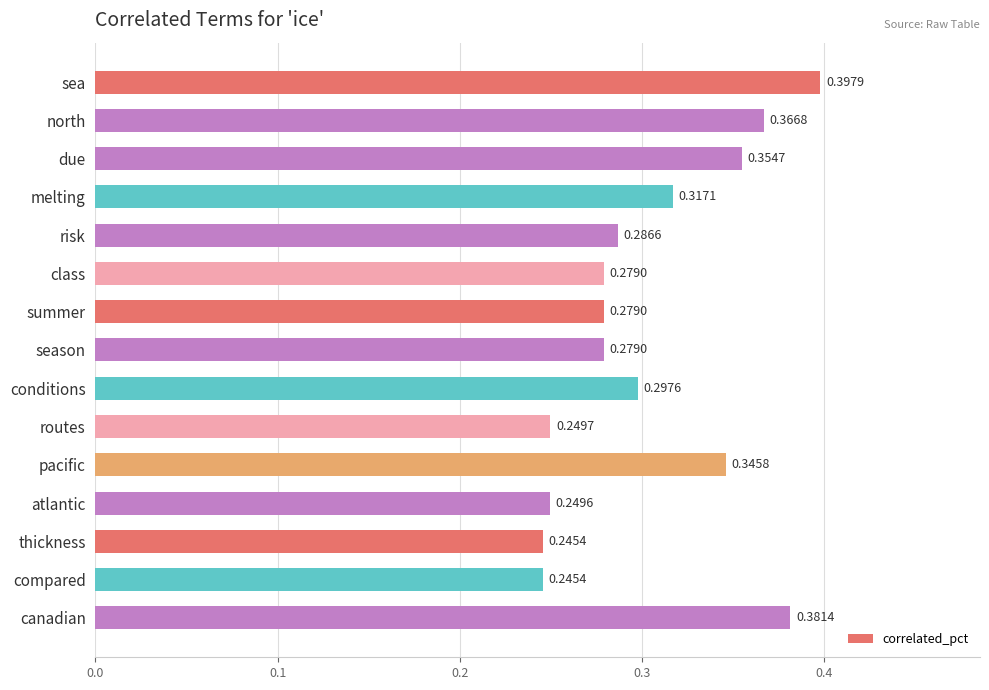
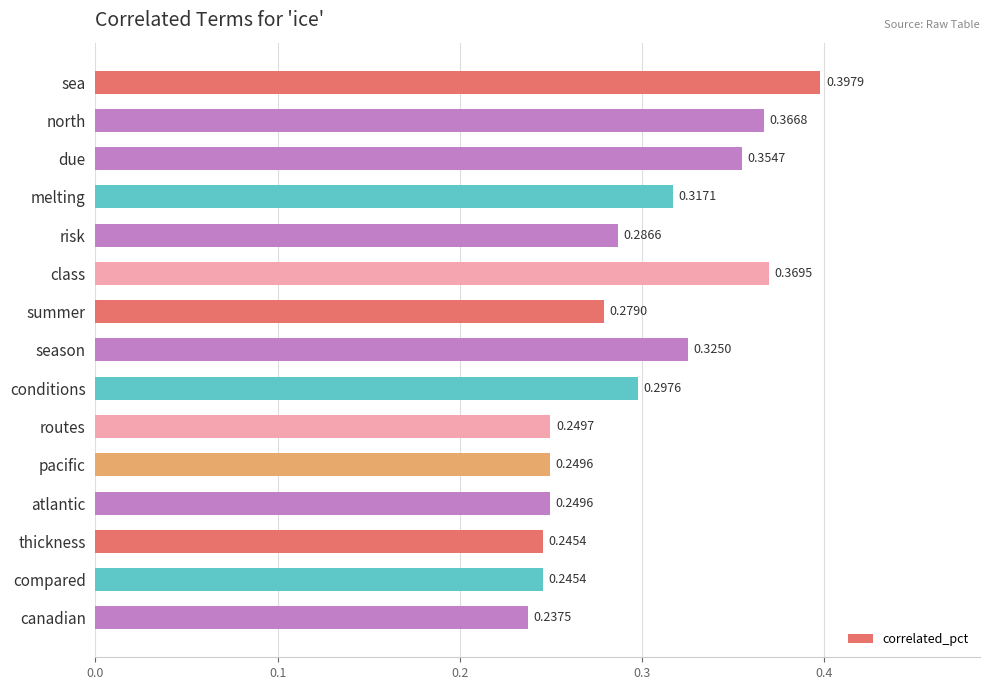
class: 0.2790 -> 0.3695
season: 0.2790 -> 0.3250
pacific: 0.3458 -> 0.2496
canadian: 0.3814 -> 0.2375
